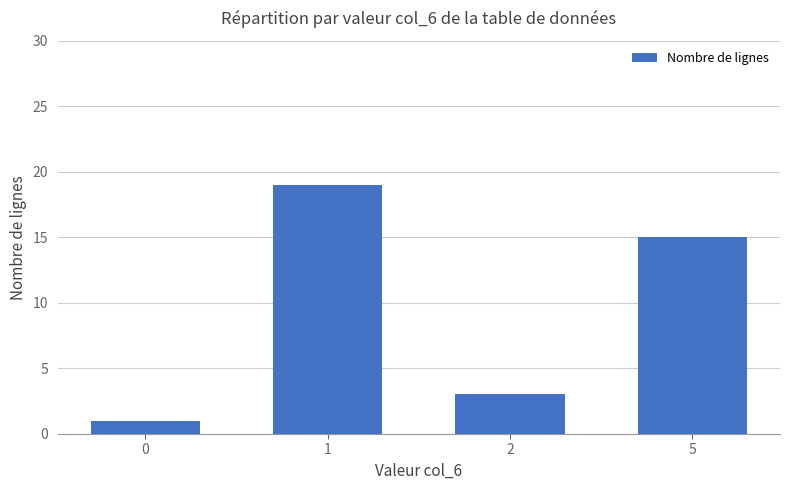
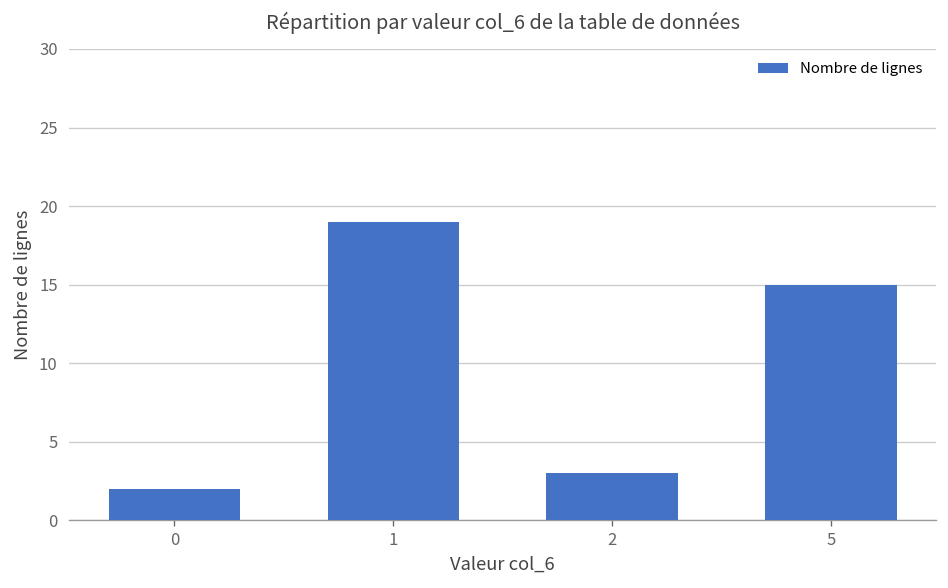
0: 1 -> 2
